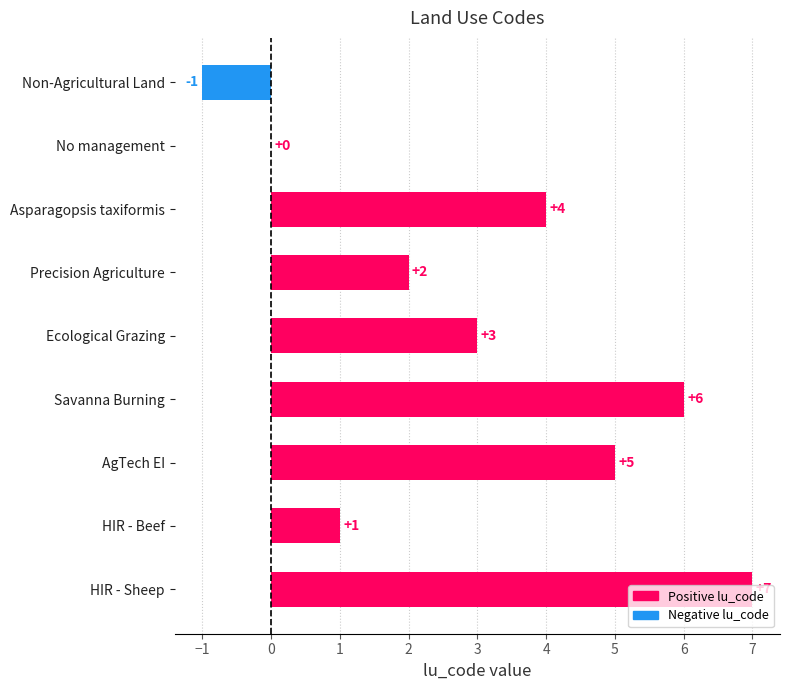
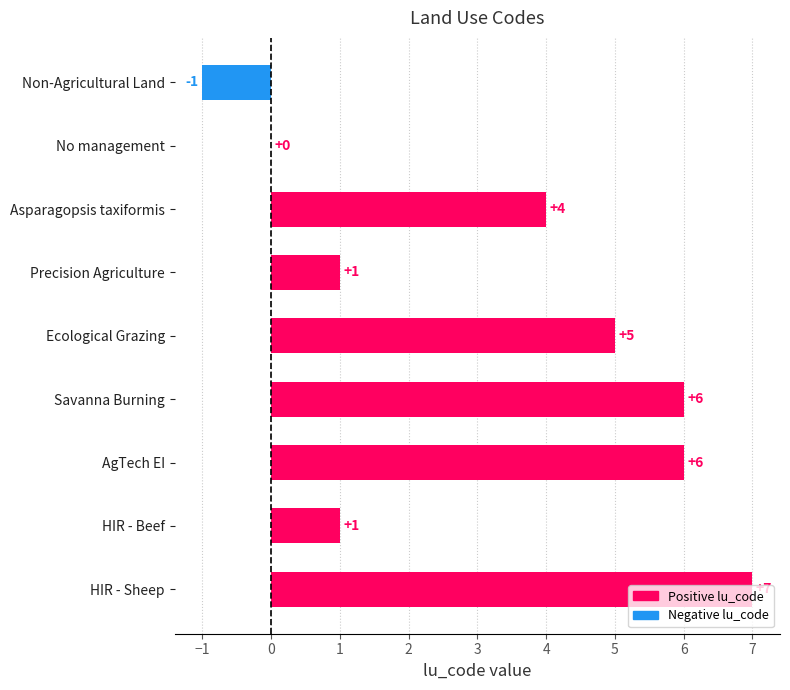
Precision Agriculture: +2 -> +1
Ecological Grazing: +3 -> +5
AgTech EI: +5 -> +6
